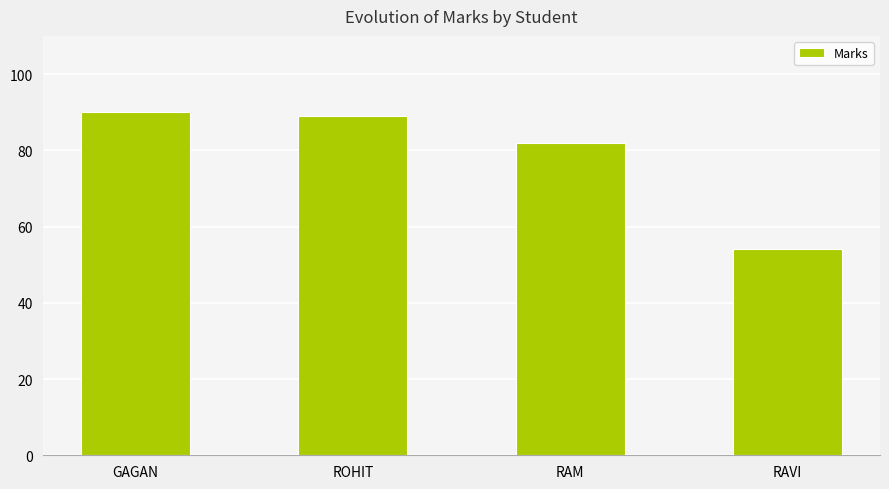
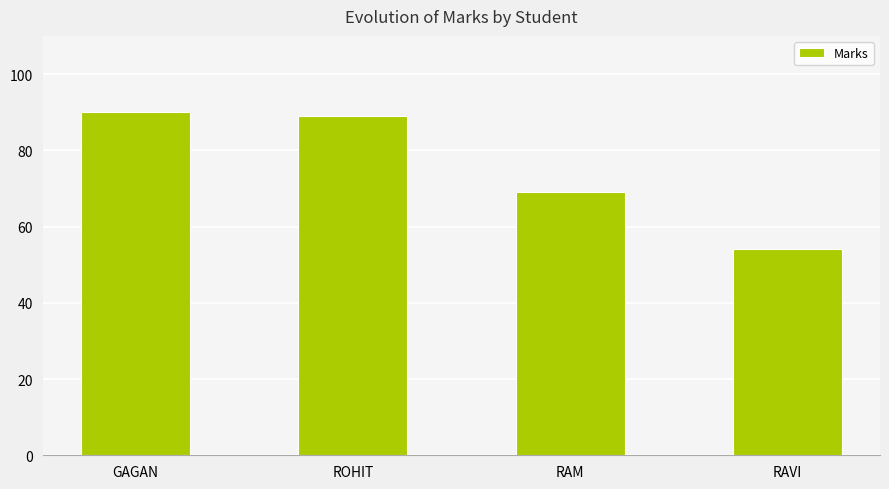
RAM: 82 -> 69
